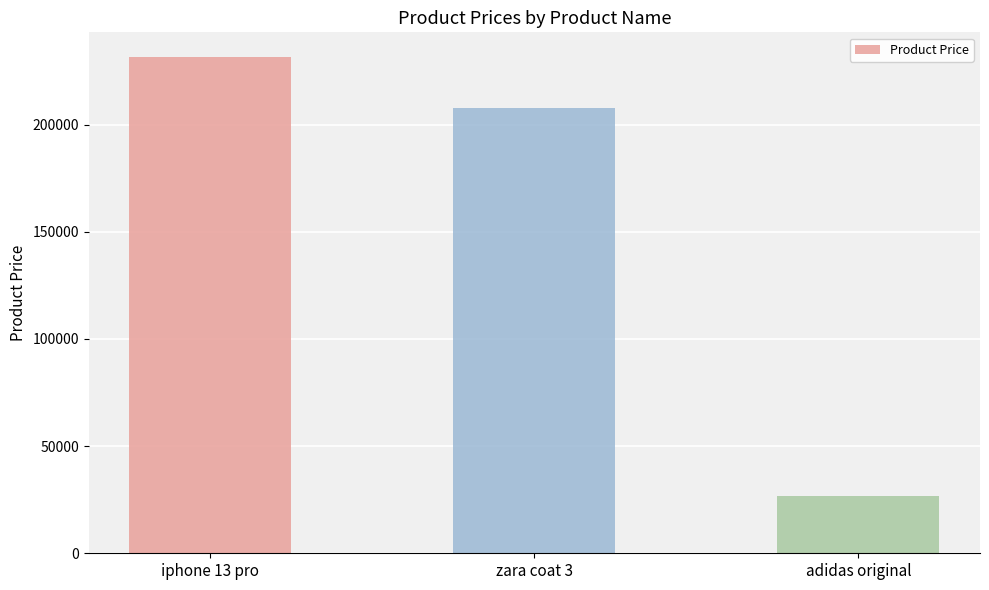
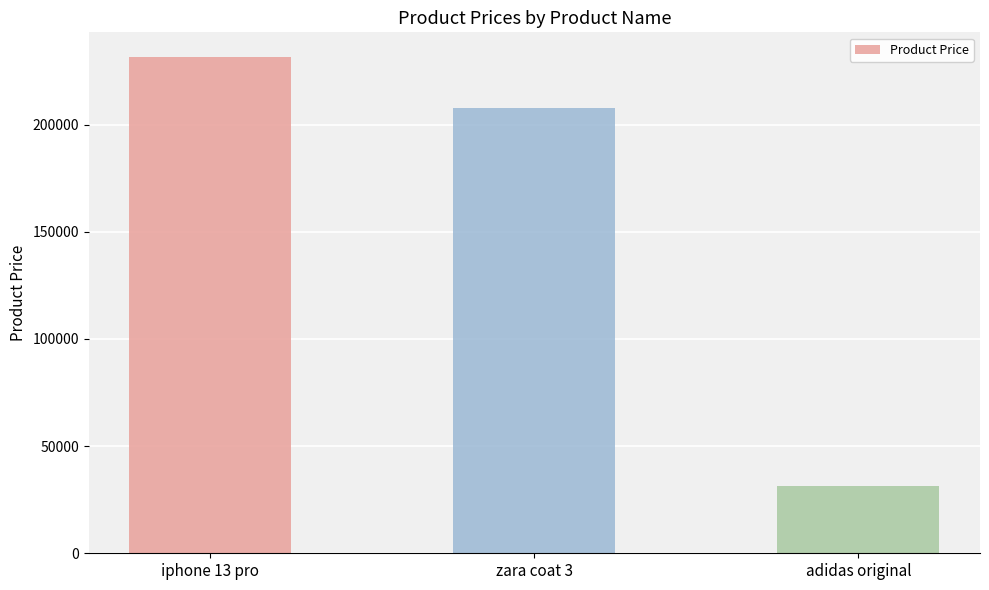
adidas original: 27000 -> 32000
